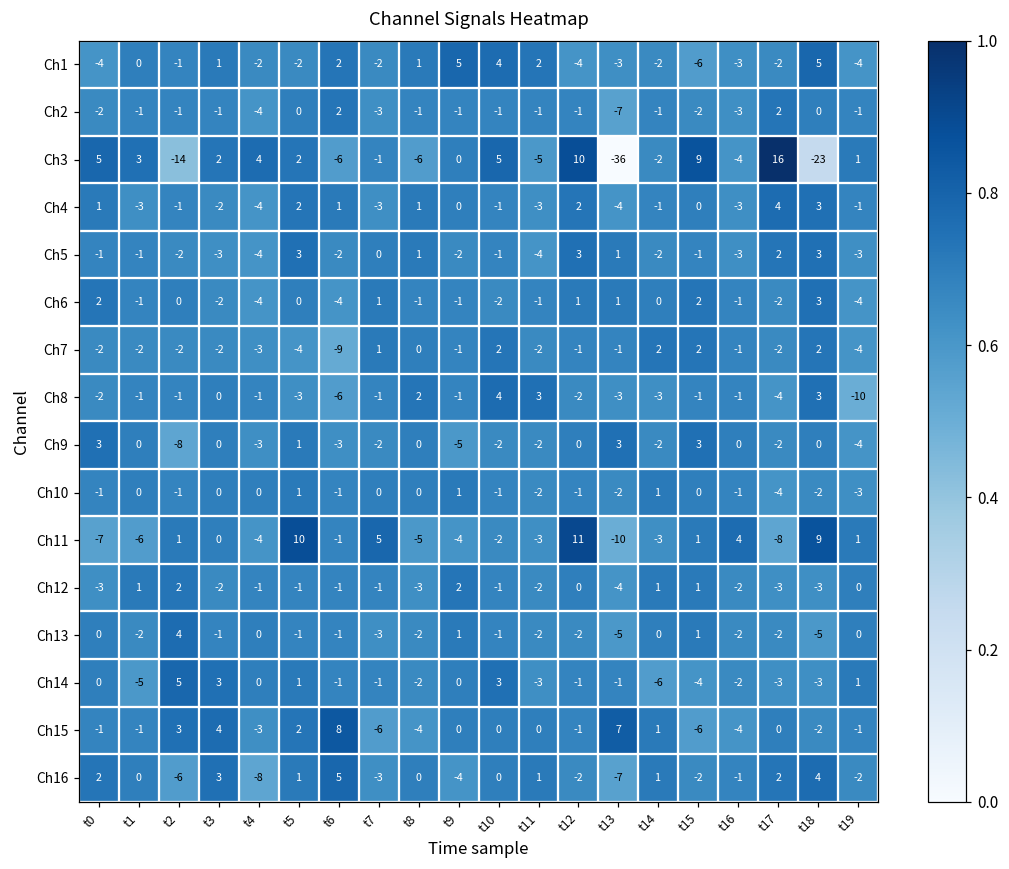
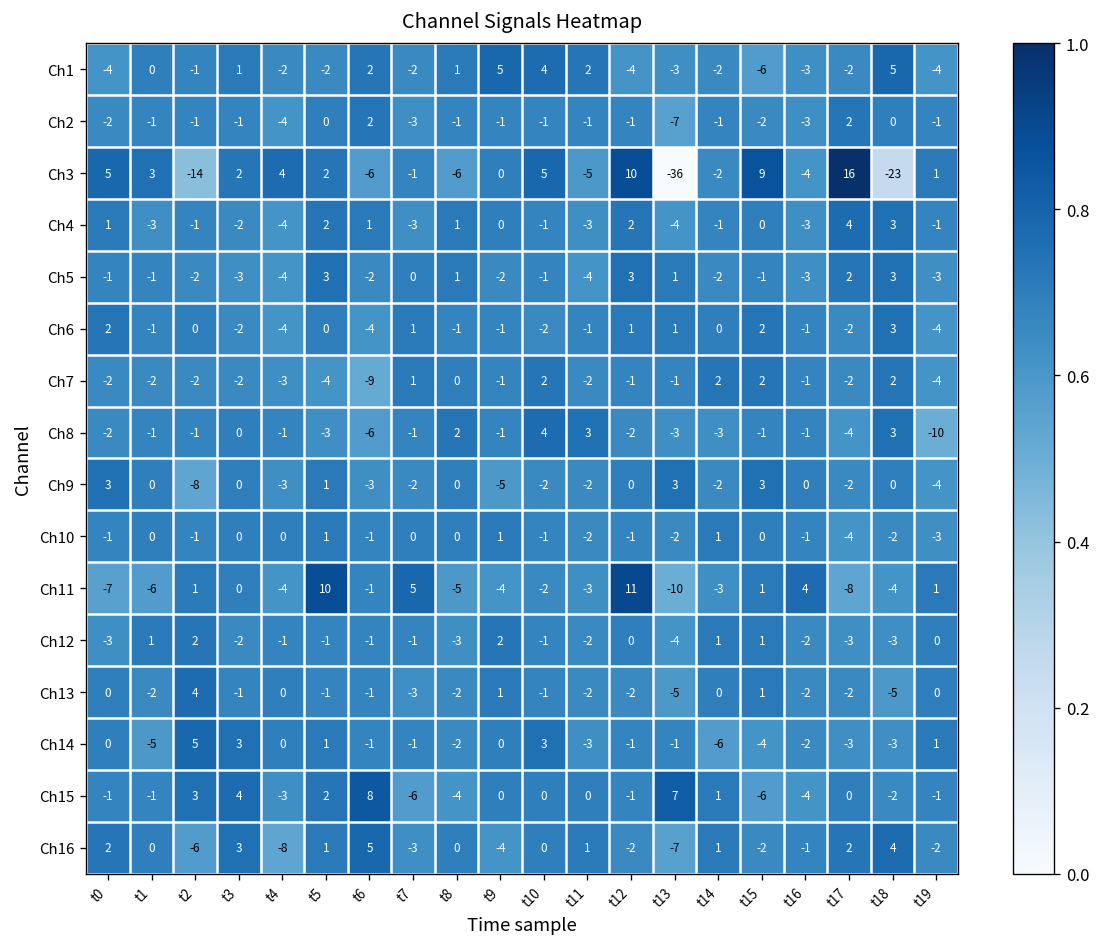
Ch11, t18: 9 -> -4
